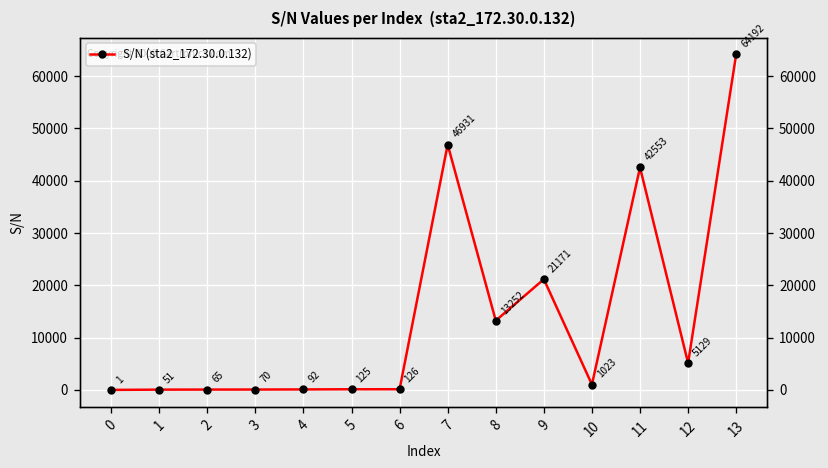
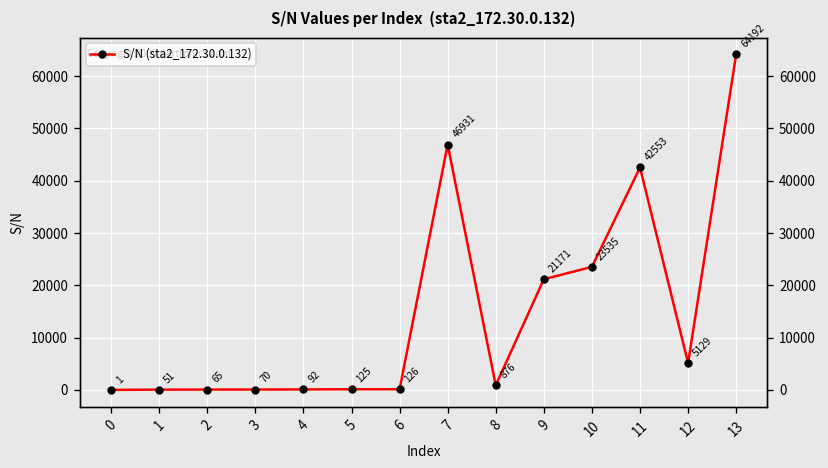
8: 13252 -> 876
10: 1023 -> 23535
